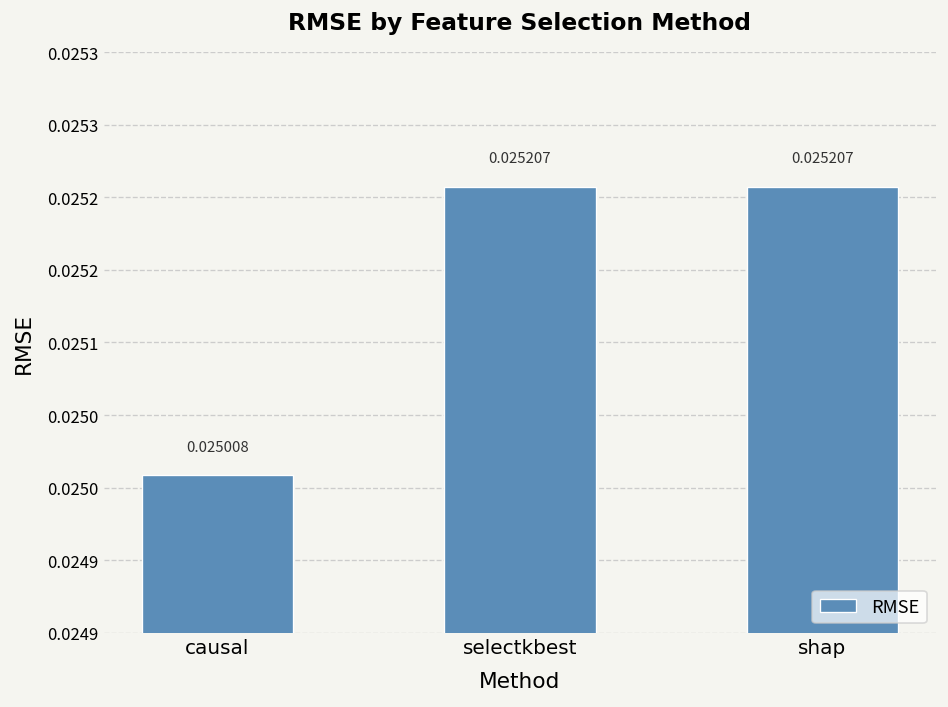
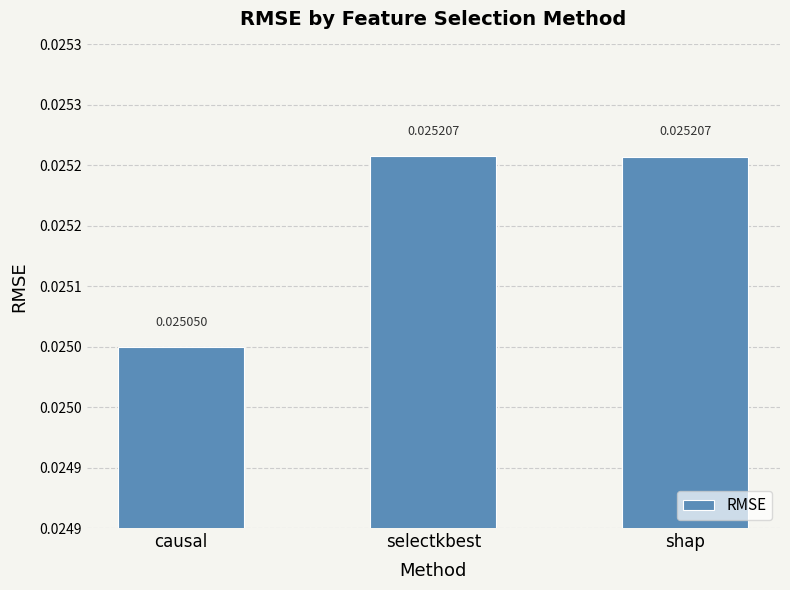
causal: 0.025008 -> 0.025050
